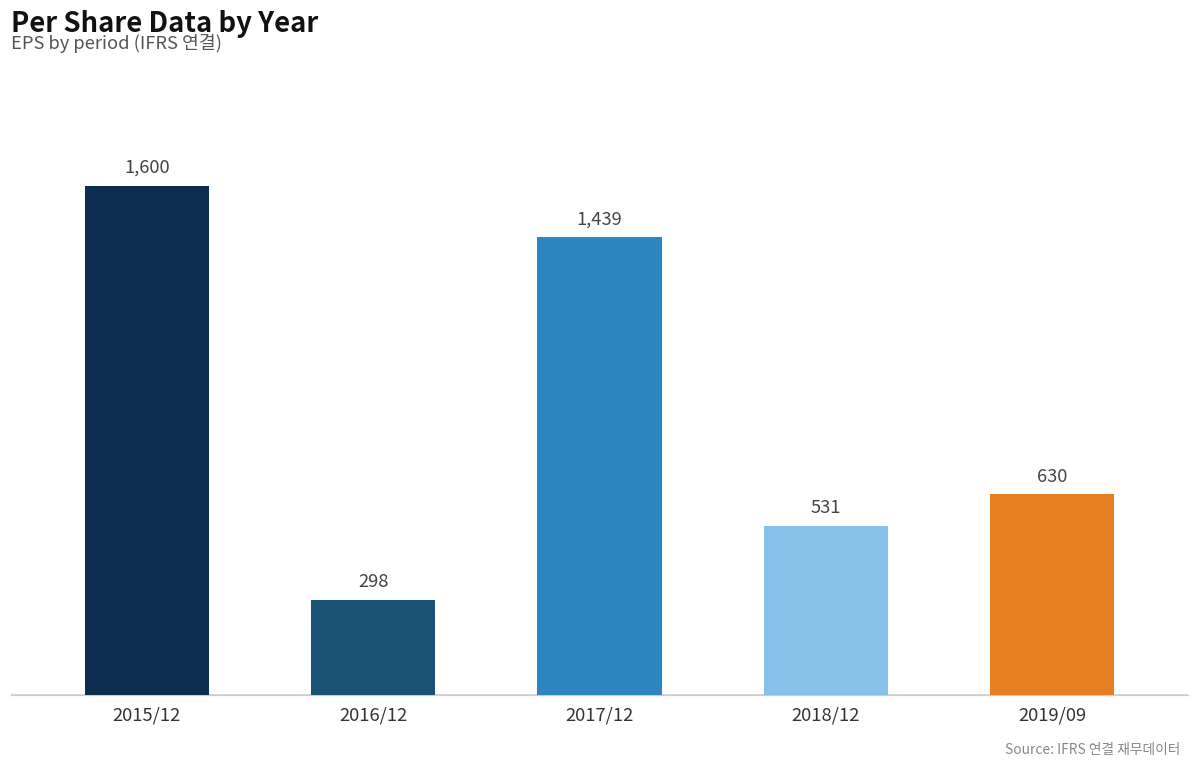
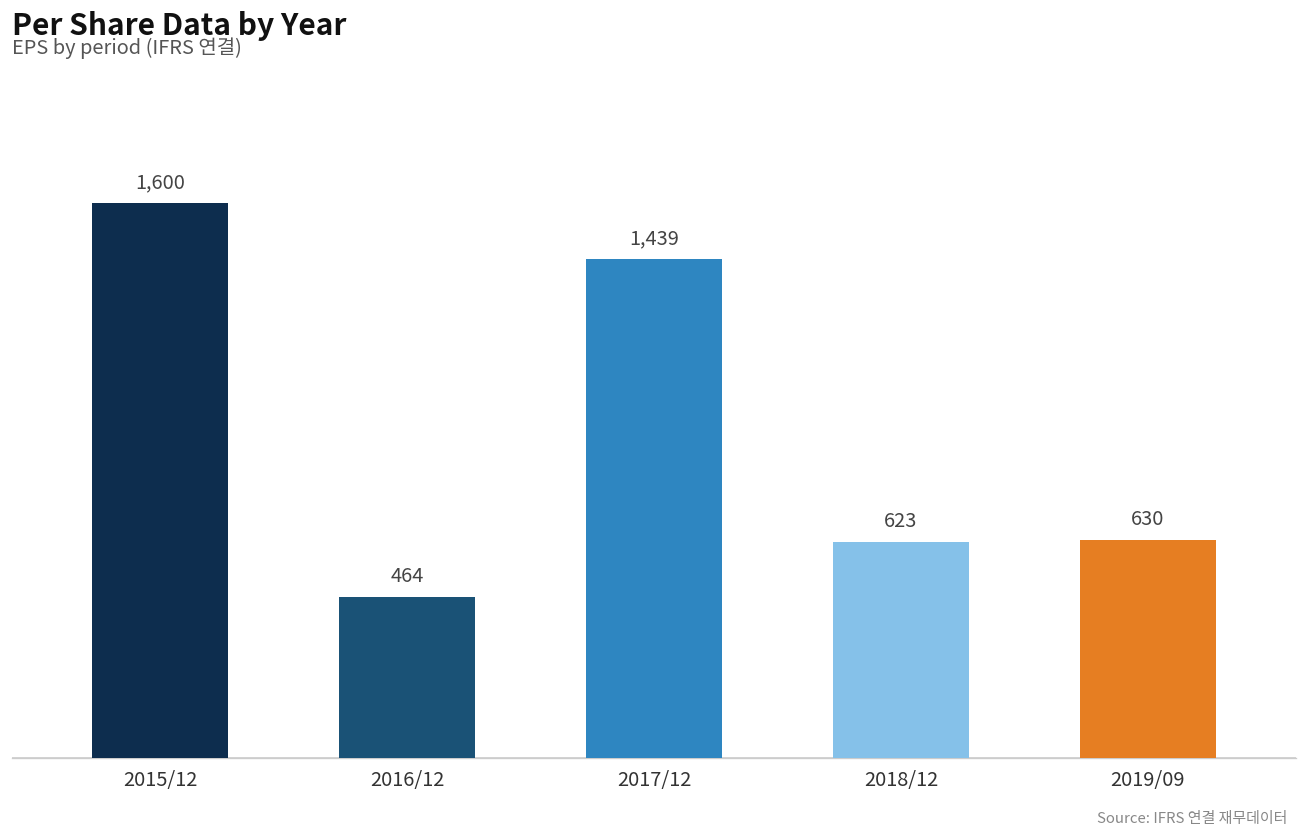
2016/12: 298 -> 464
2018/12: 531 -> 623
